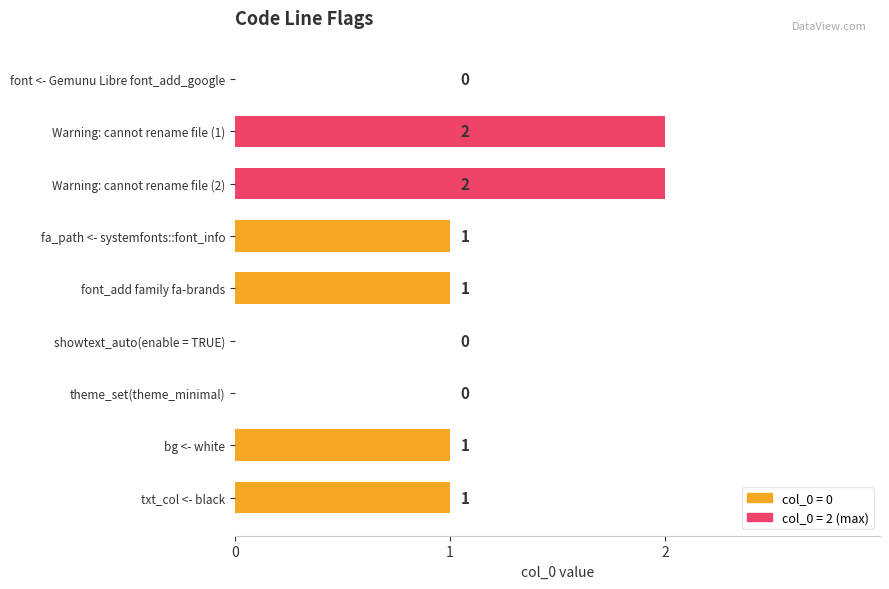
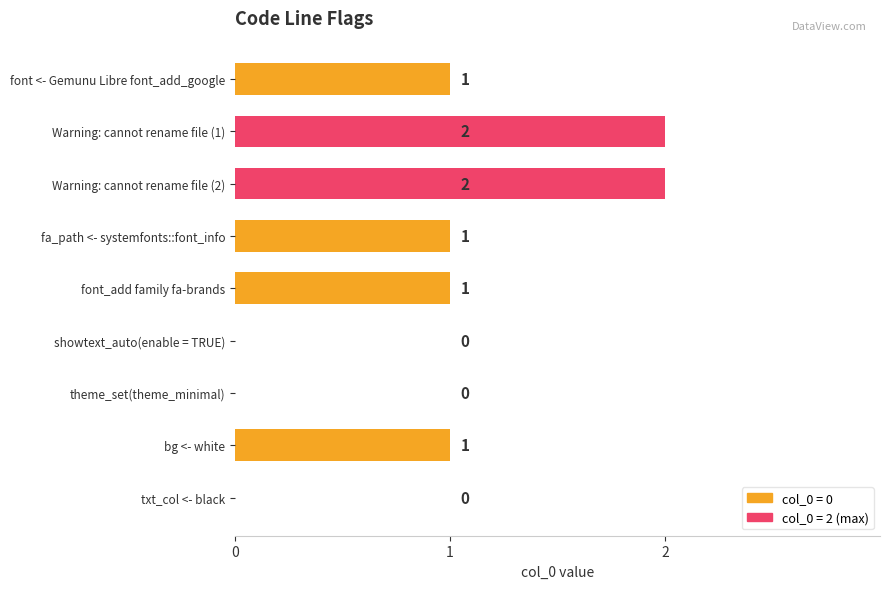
font <- Gemunu Libre font_add_google: 0 -> 1
txt_col <- black: 1 -> 0
